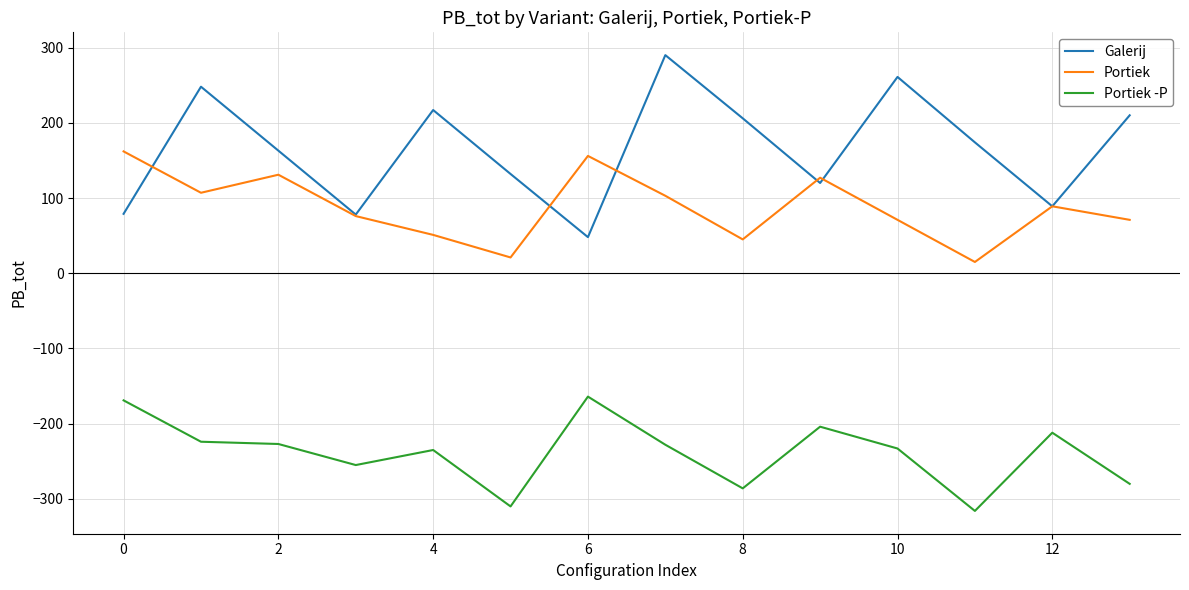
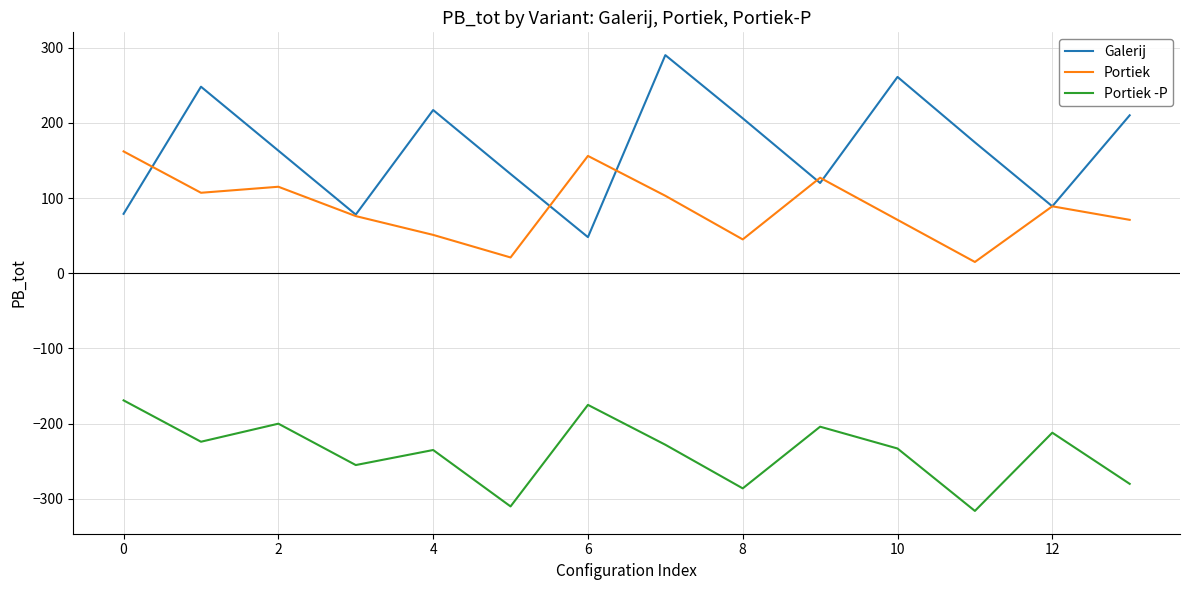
Portiek, 2: 130 -> 120
Portiek -P, 2: -230 -> -200
Portiek -P, 6: -160 -> -180
